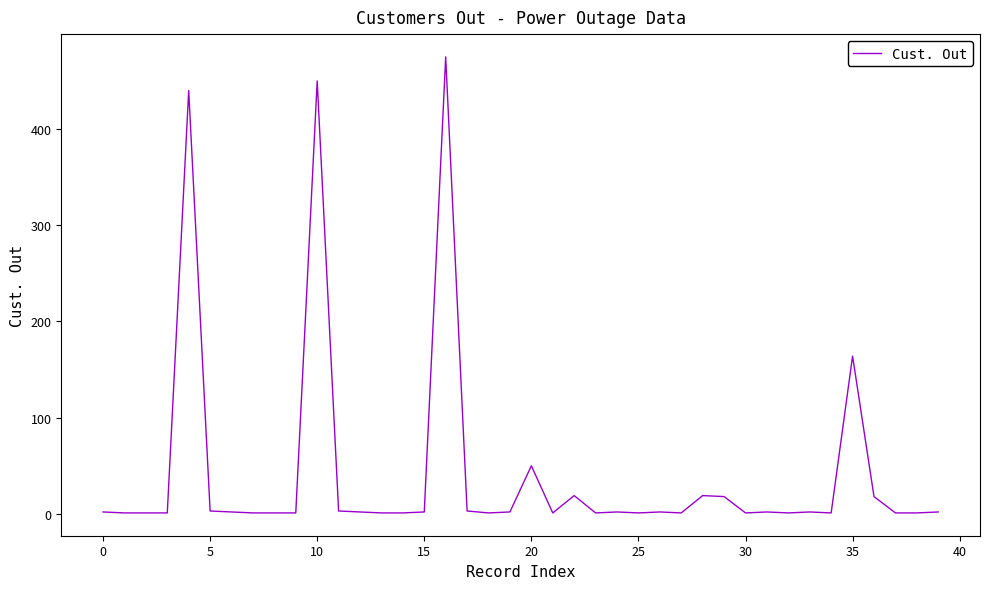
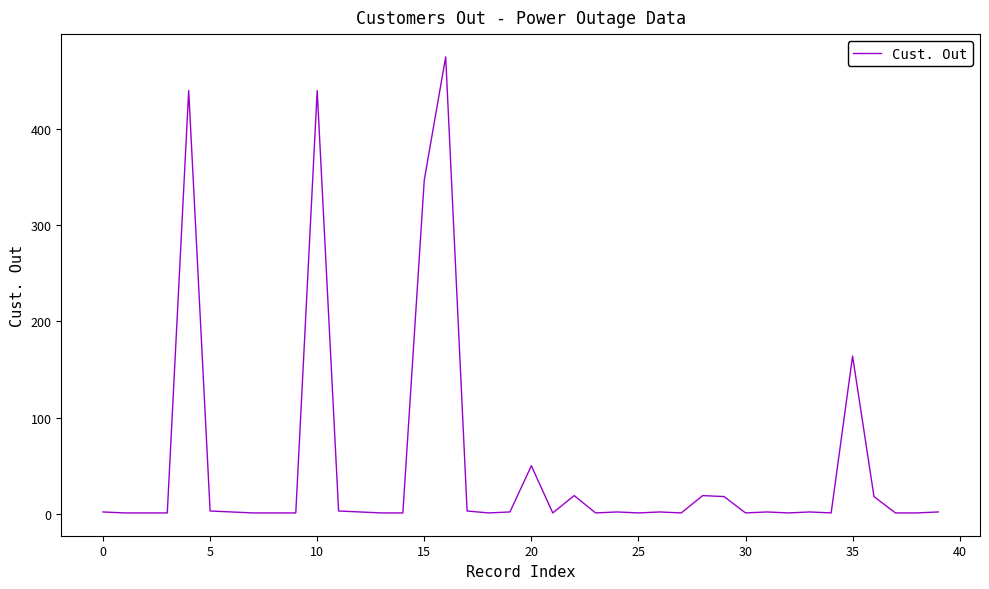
10: 450 -> 440
15: 0 -> 350
